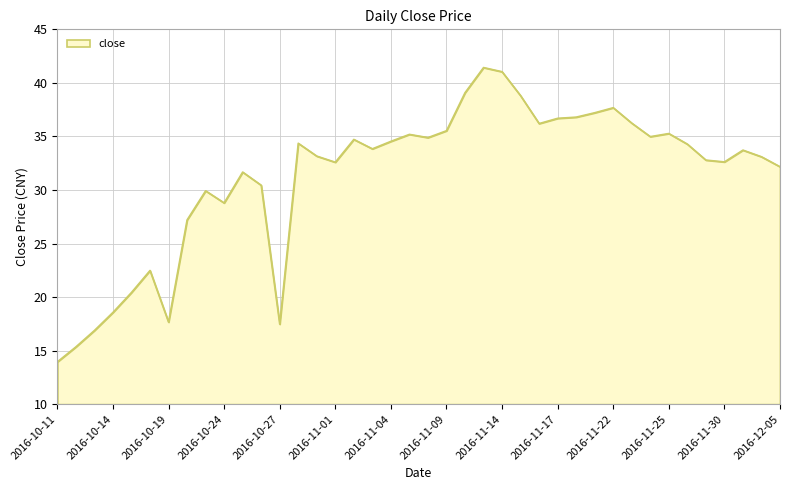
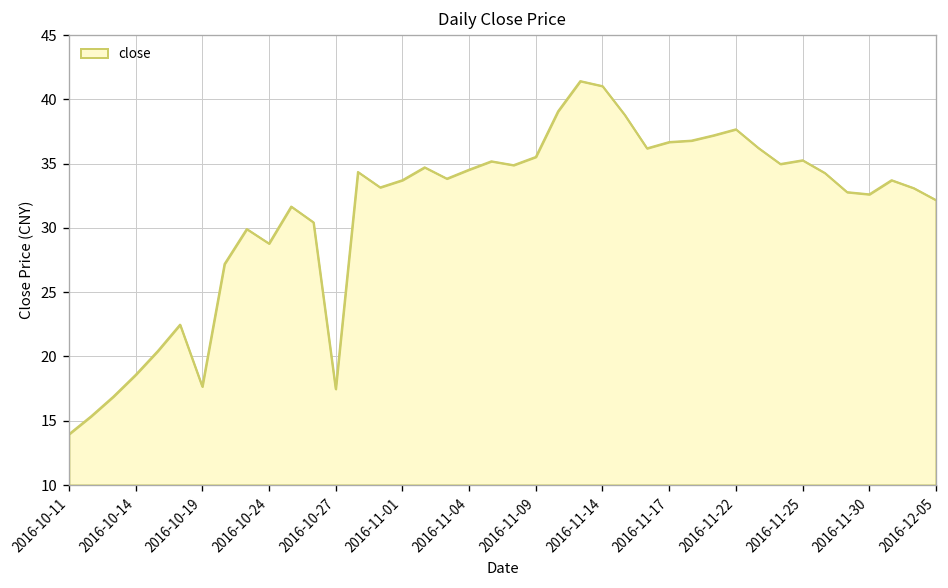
2016-11-01: 32.6 -> 33.7
